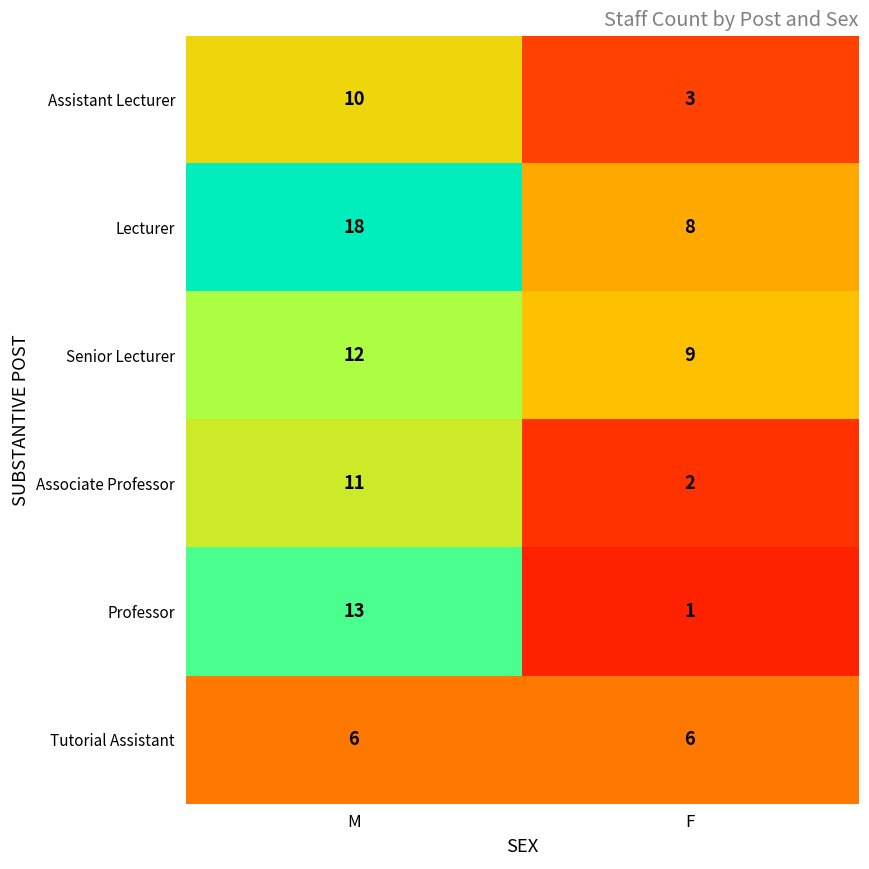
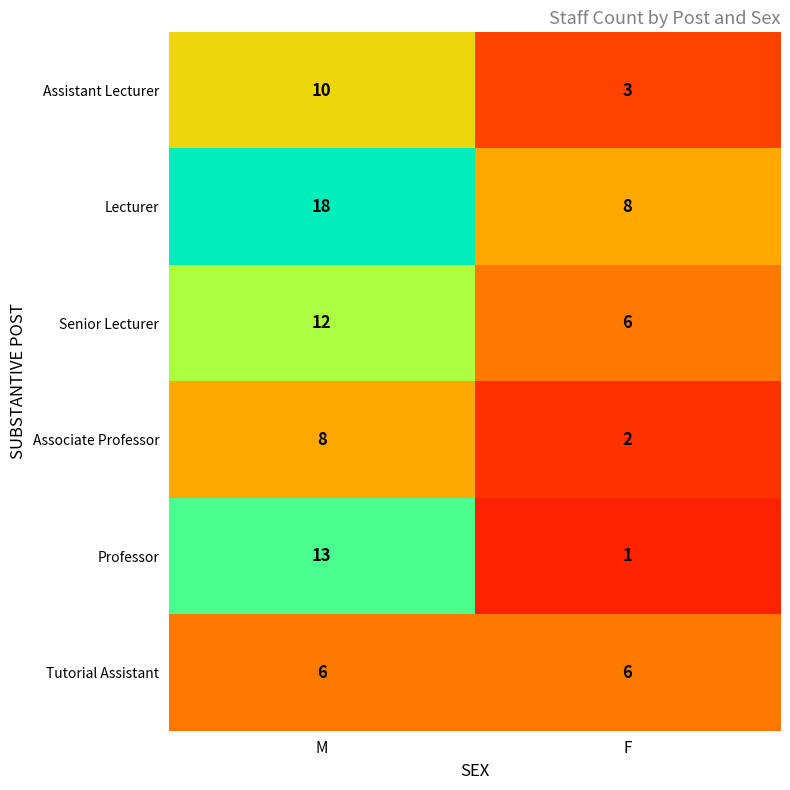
Senior Lecturer, F: 9 -> 6
Associate Professor, M: 11 -> 8
